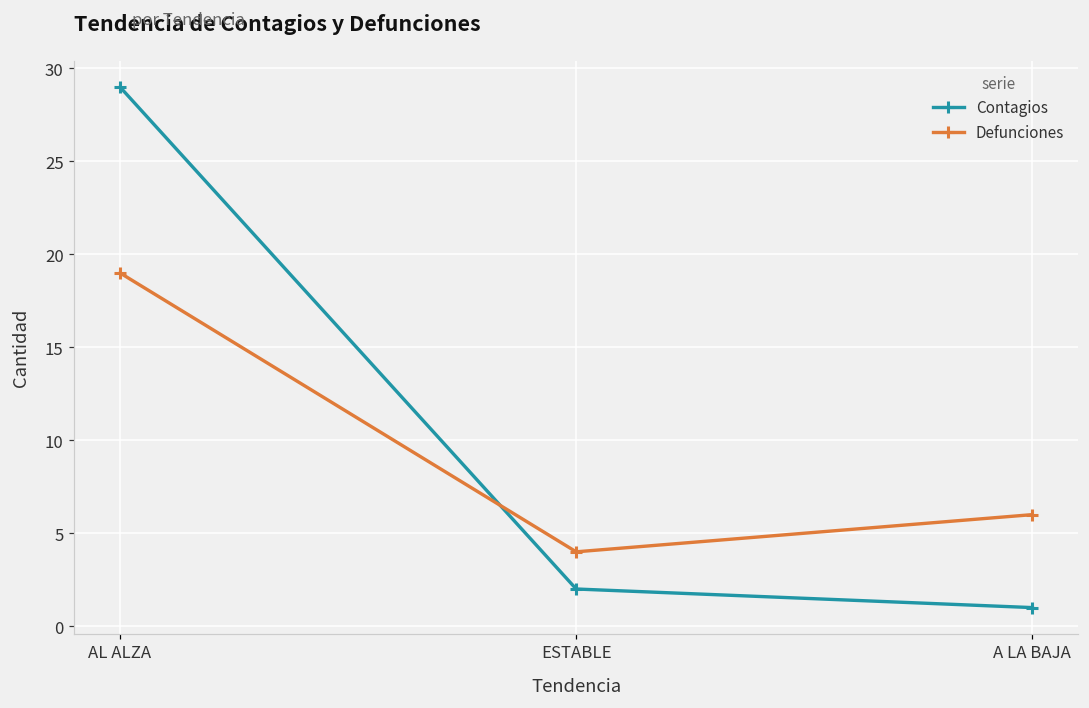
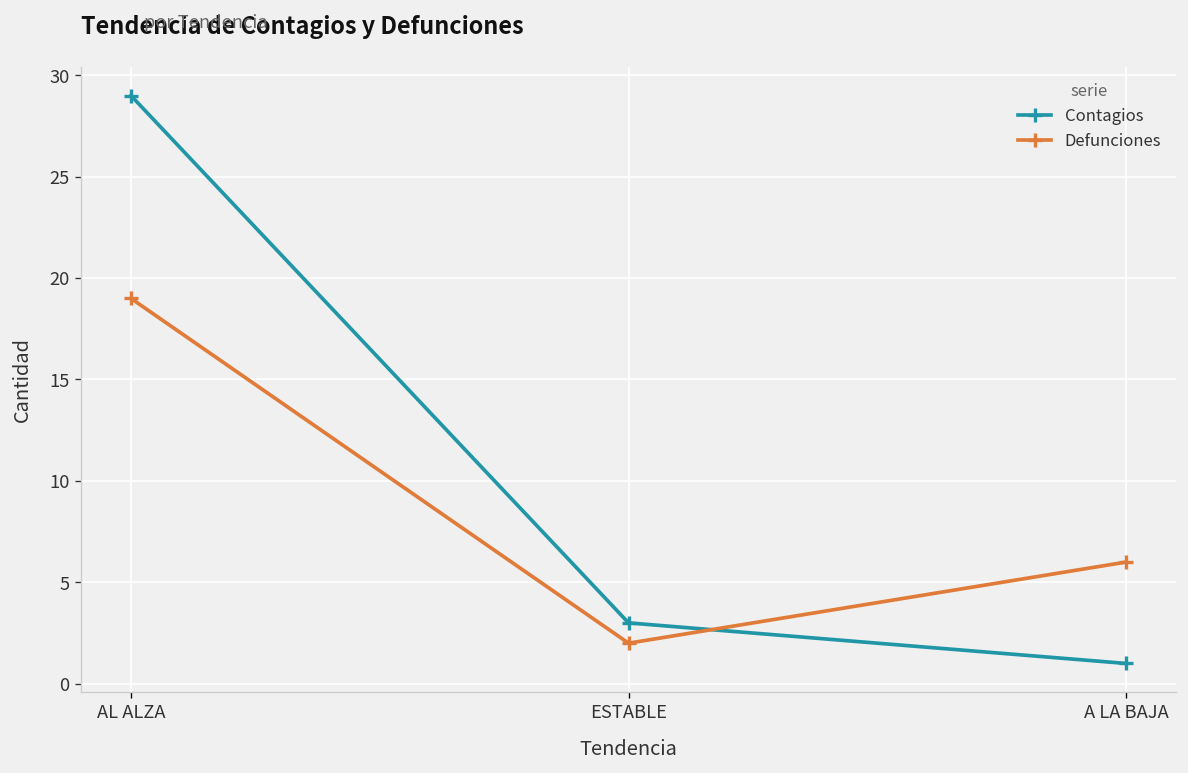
Contagios, ESTABLE: 2 -> 3
Defunciones, ESTABLE: 4 -> 2
